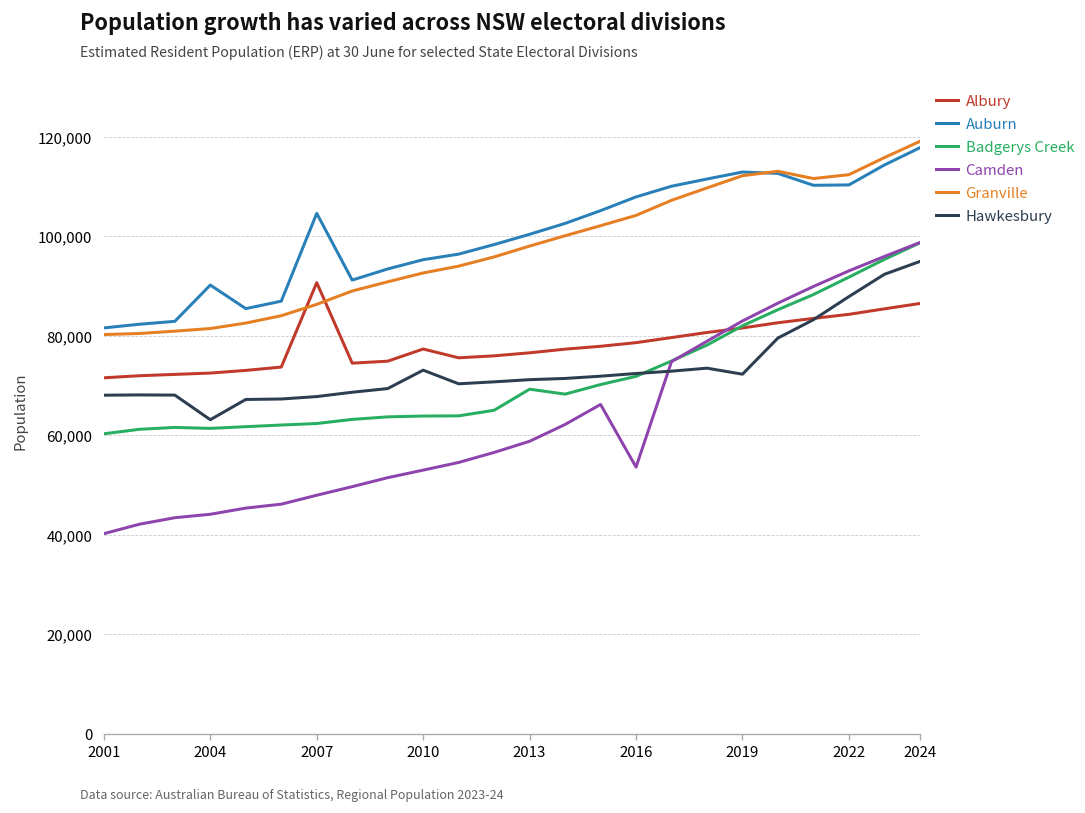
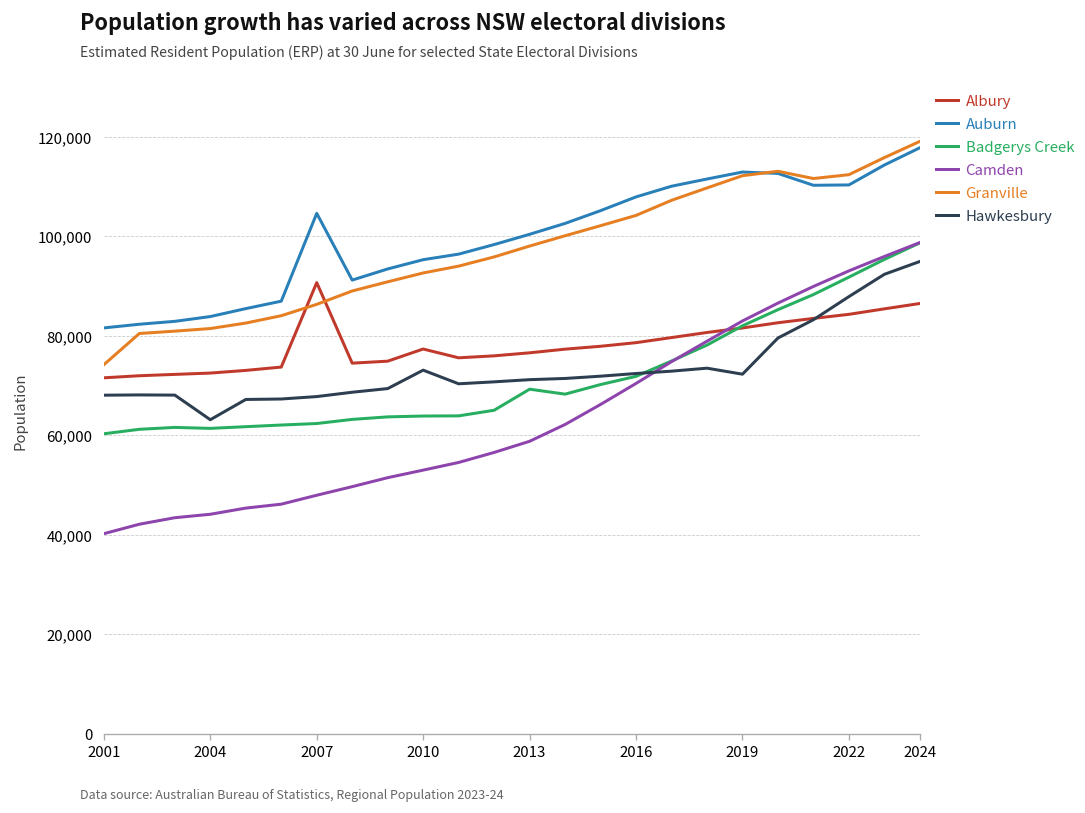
Granville, 2001: 80,000 -> 74,000
Auburn, 2004: 90,000 -> 84,000
Camden, 2016: 54,000 -> 70,000
